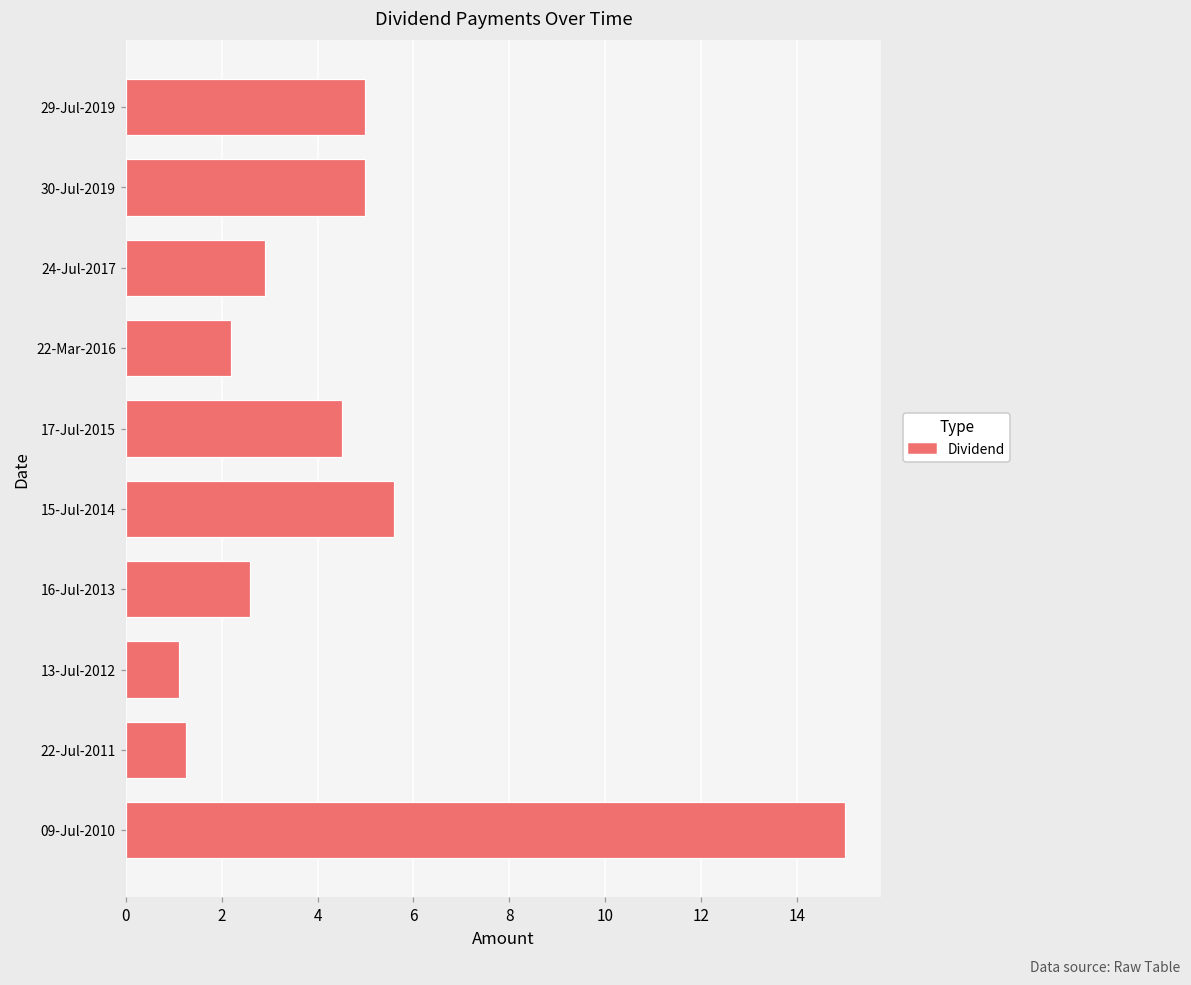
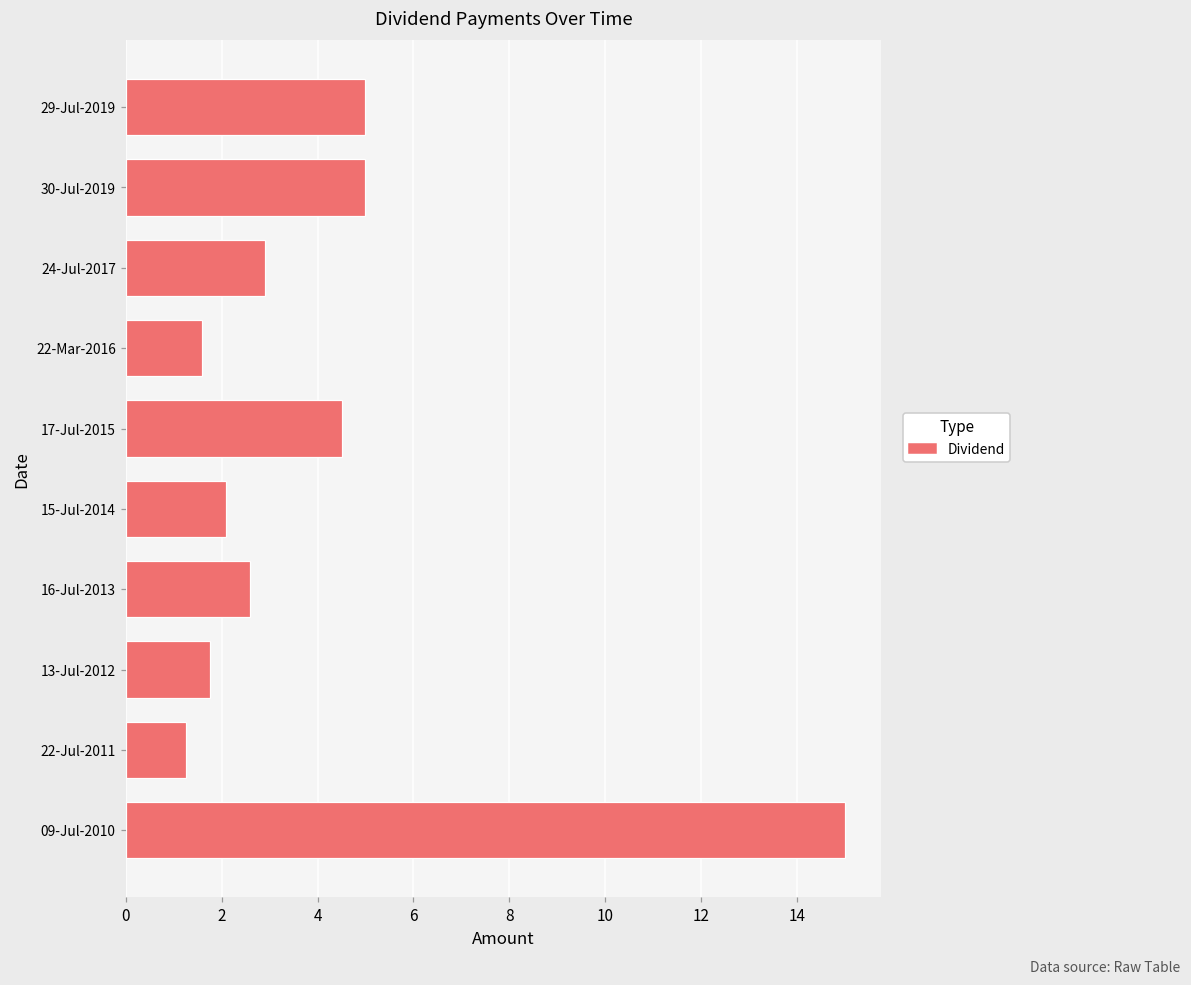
22-Mar-2016: 2.2 -> 1.6
15-Jul-2014: 5.6 -> 2.1
13-Jul-2012: 1.1 -> 1.8
